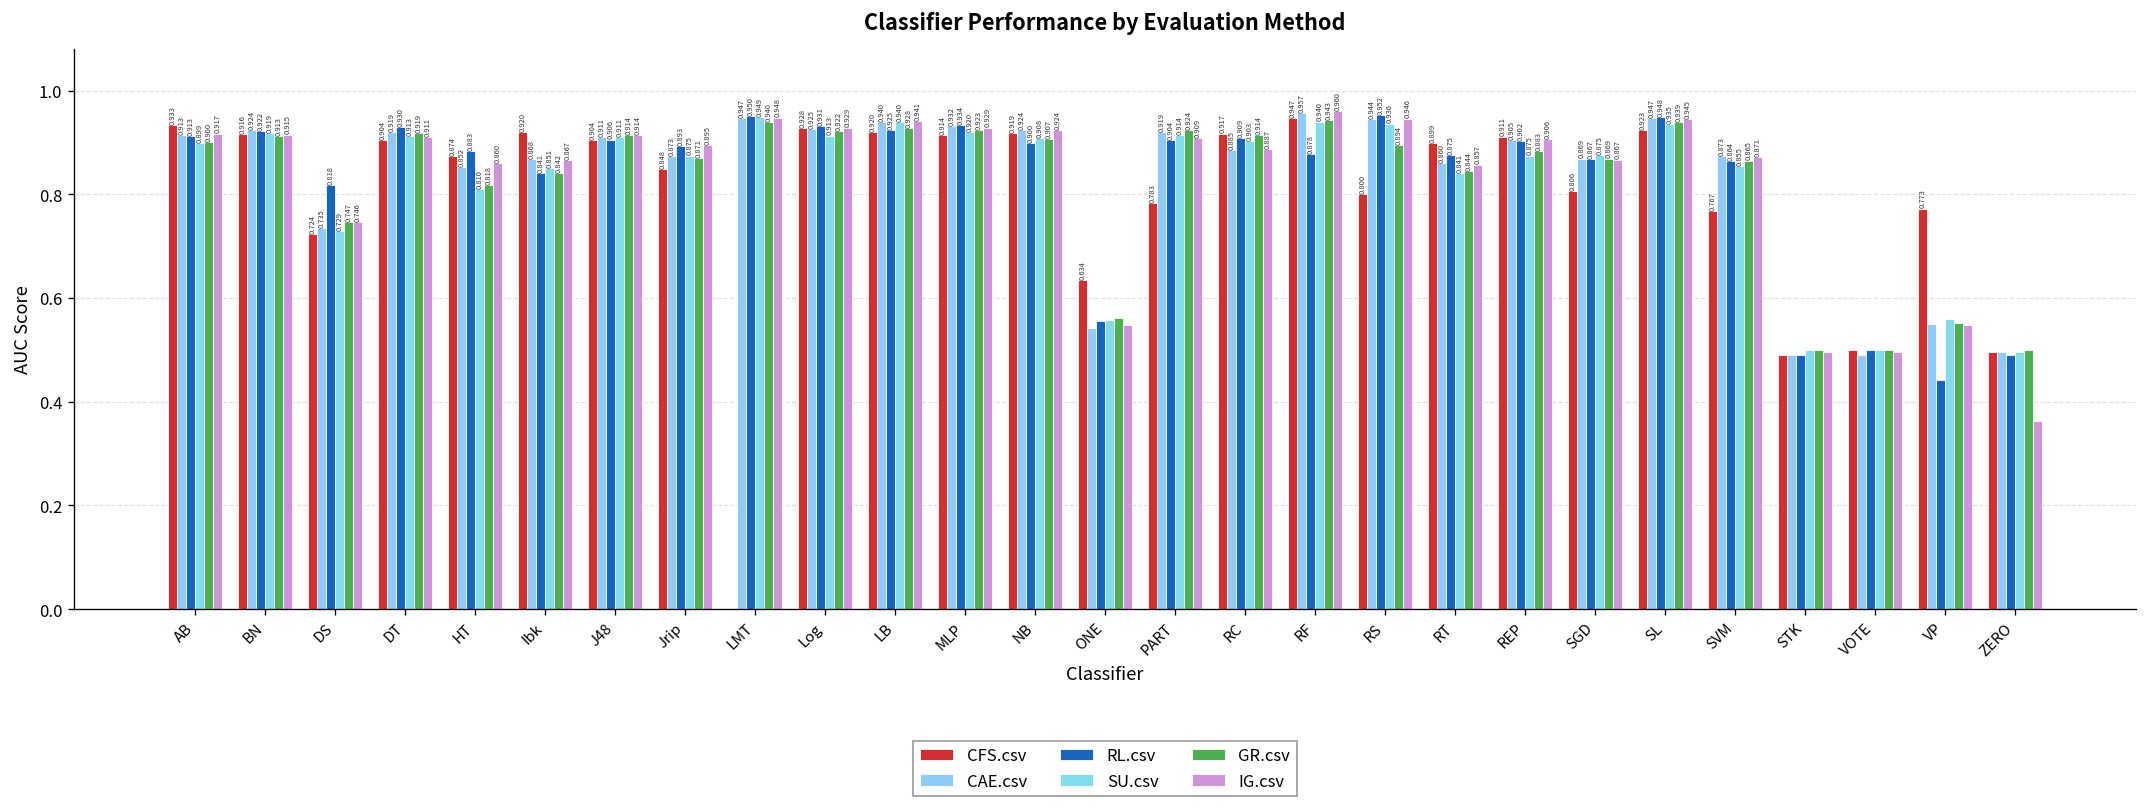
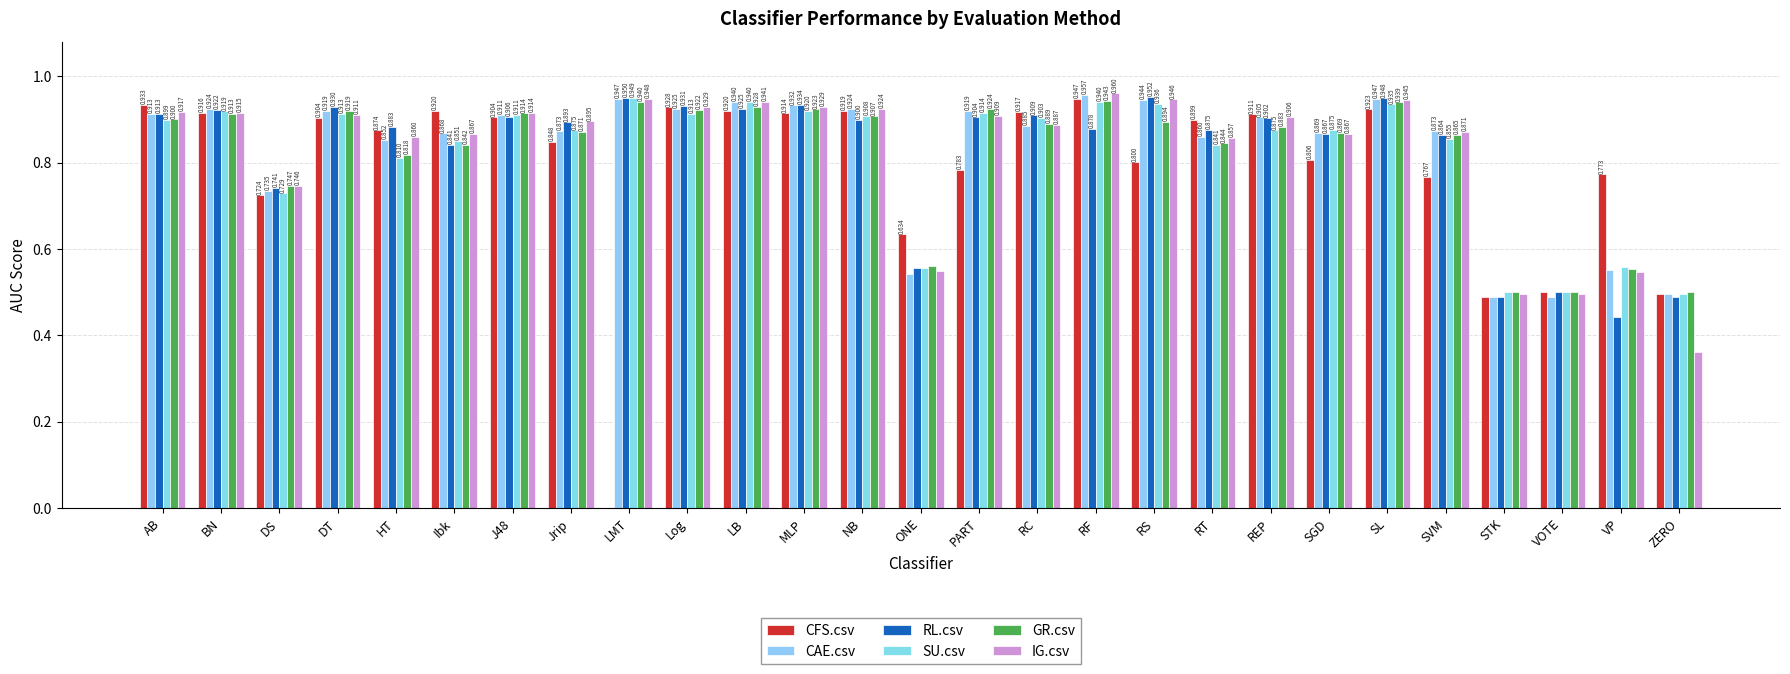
RL.csv, DS: 0.818 -> 0.741
GR.csv, RC: 0.914 -> 0.889
